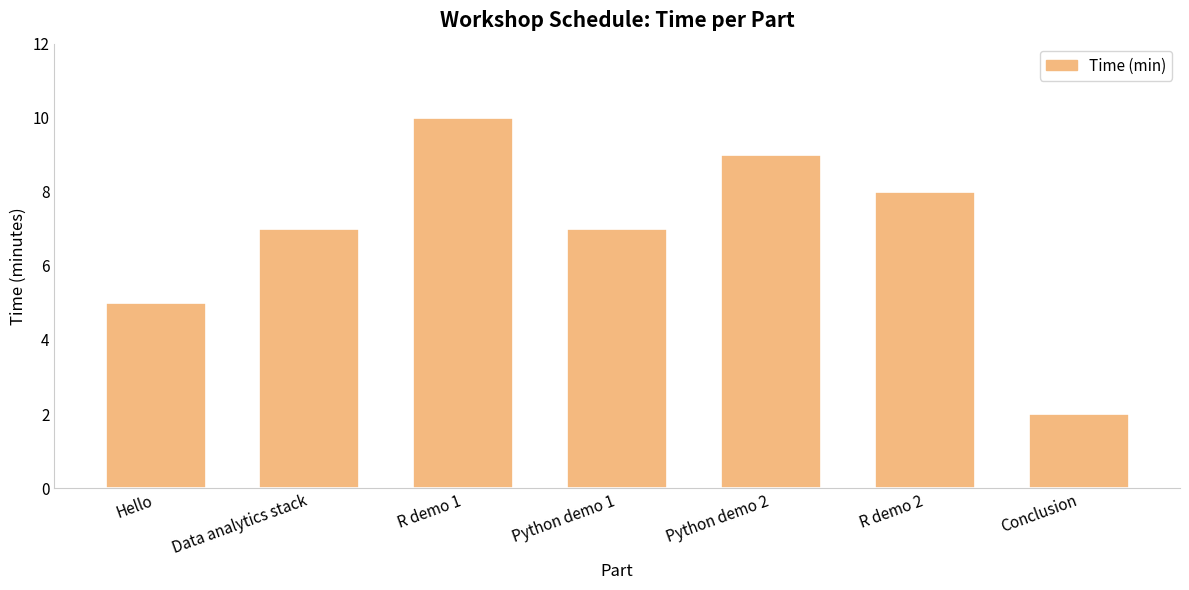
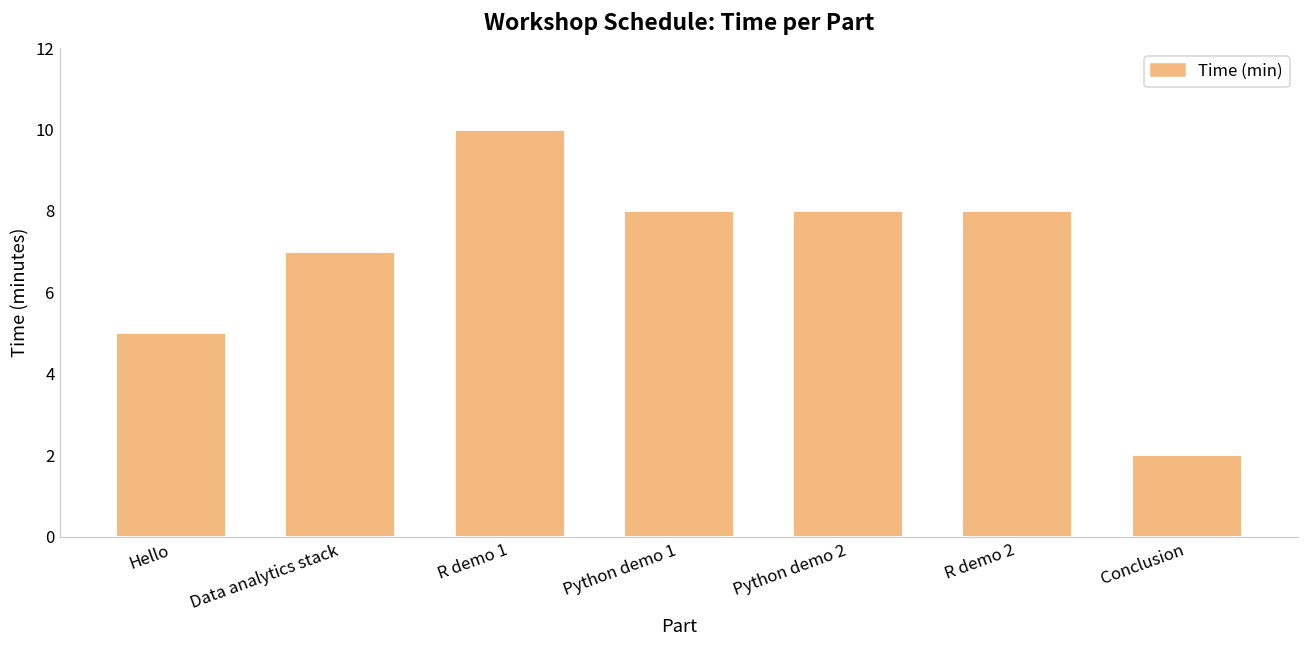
Python demo 1: 7 -> 8
Python demo 2: 9 -> 8
